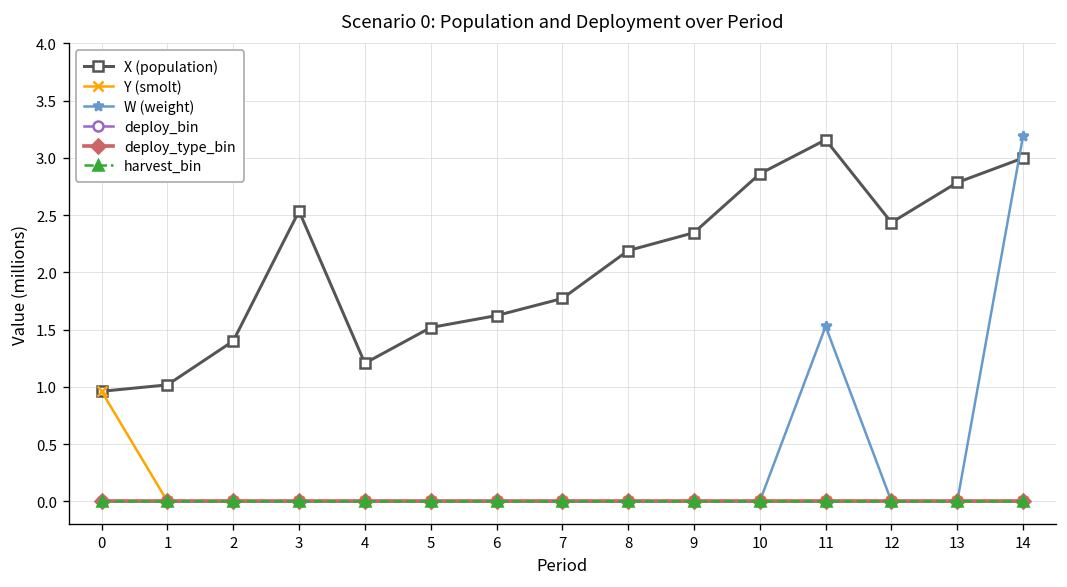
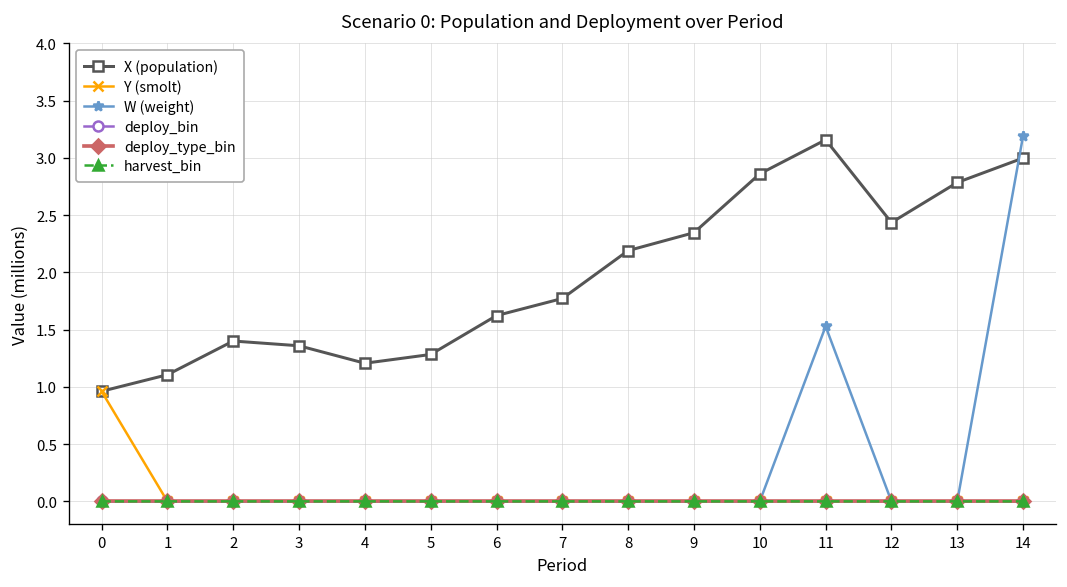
X (population), 1: 1.0 -> 1.1
X (population), 3: 2.5 -> 1.4
X (population), 5: 1.5 -> 1.3
